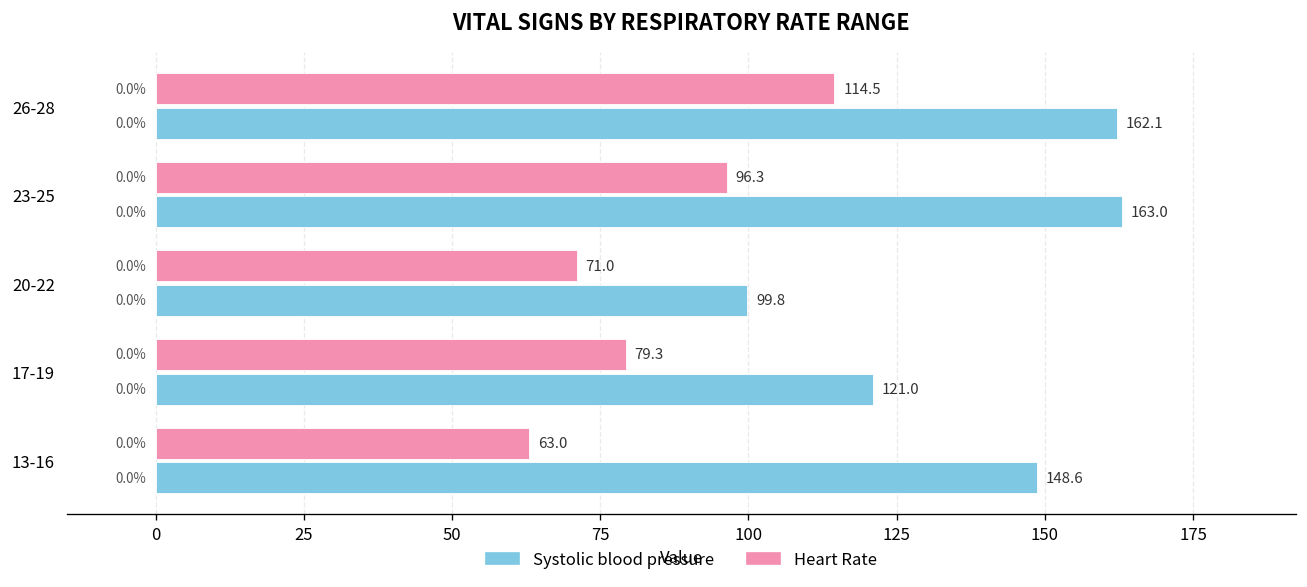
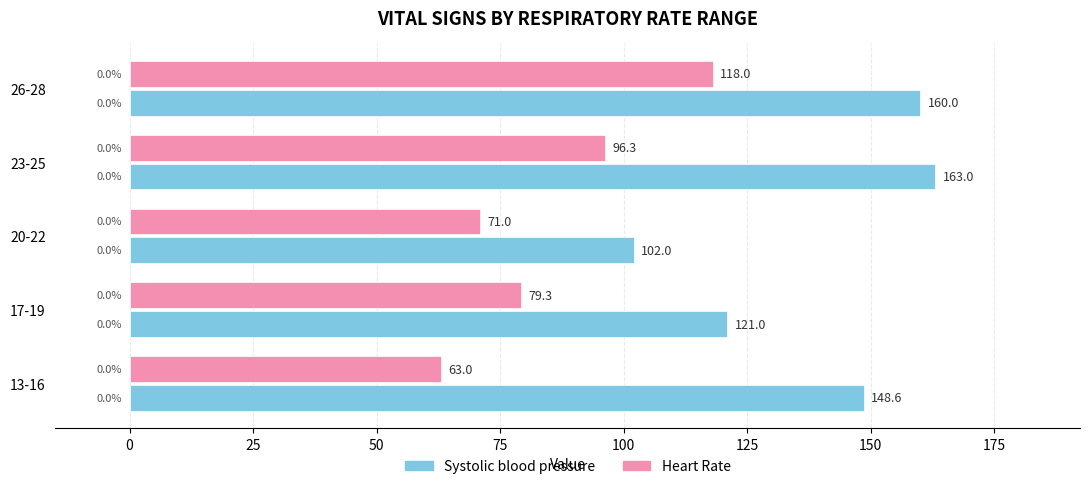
Heart Rate, 26-28: 114.5 -> 118.0
Systolic blood pressure, 26-28: 162.1 -> 160.0
Systolic blood pressure, 20-22: 99.8 -> 102.0
